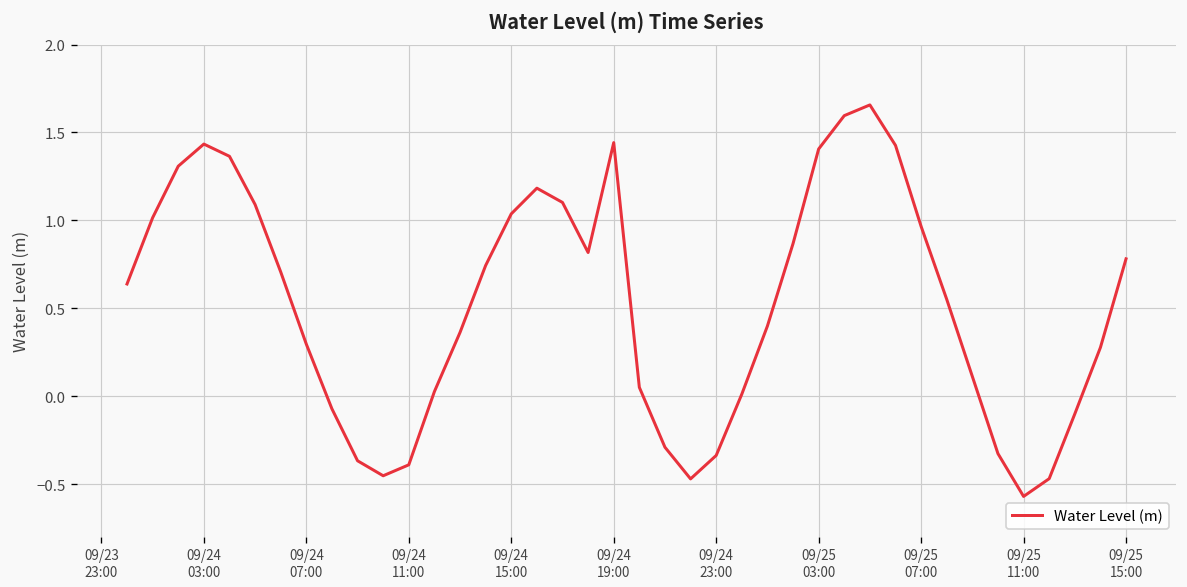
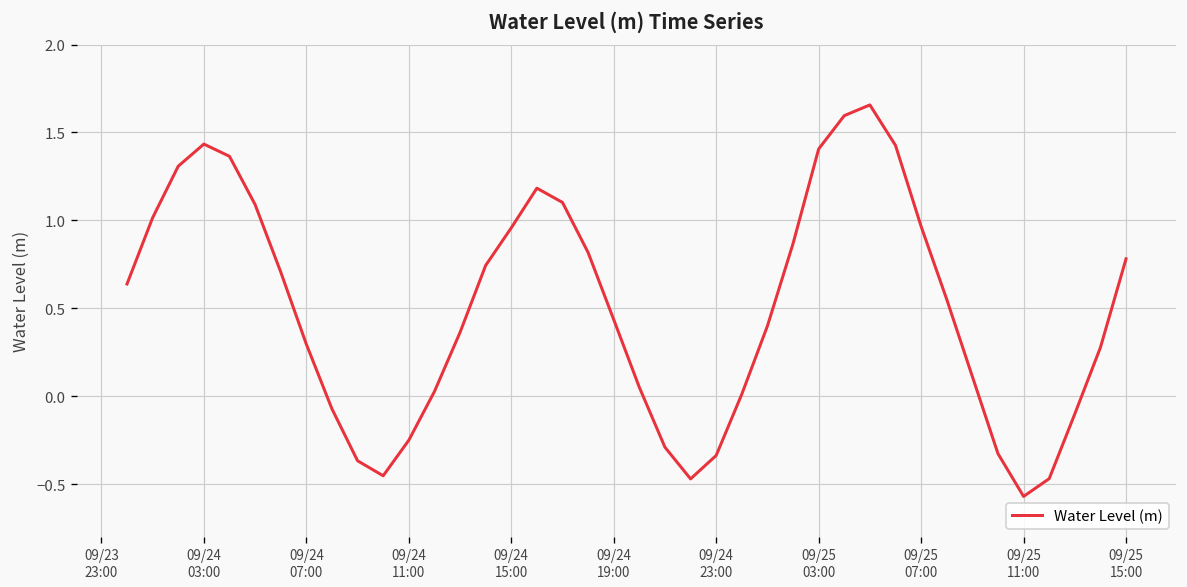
09/24 11:00: -0.39 -> -0.25
09/24 15:00: 1.04 -> 0.96
09/24 19:00: 1.44 -> 0.44
